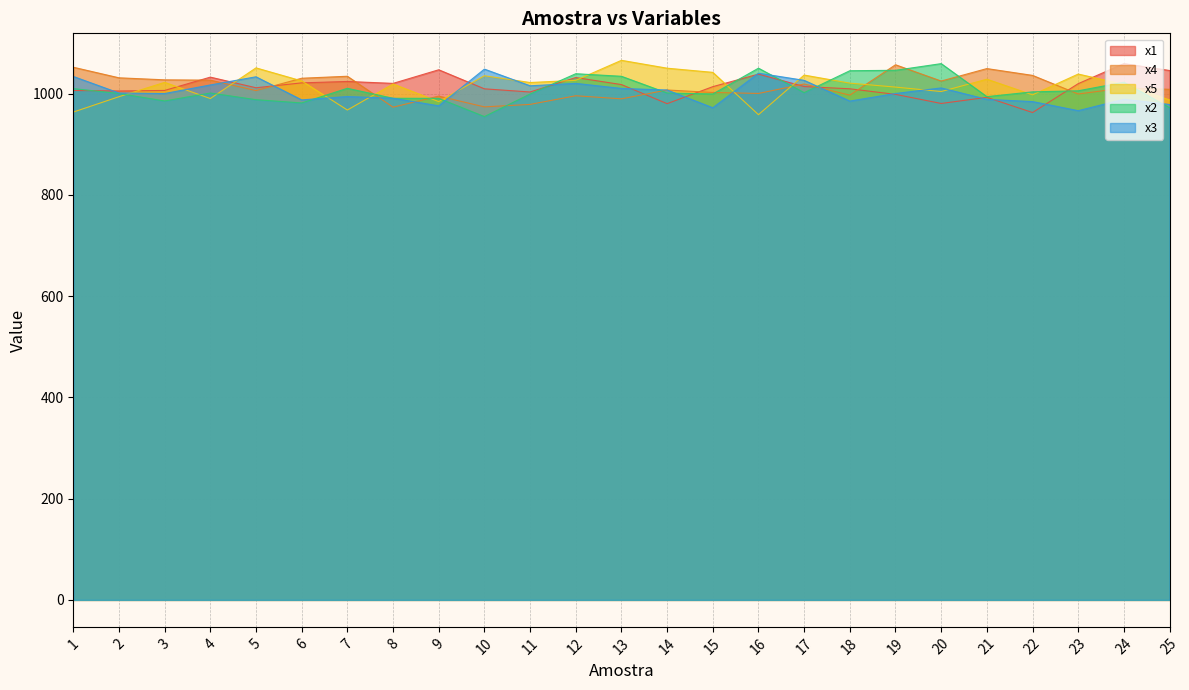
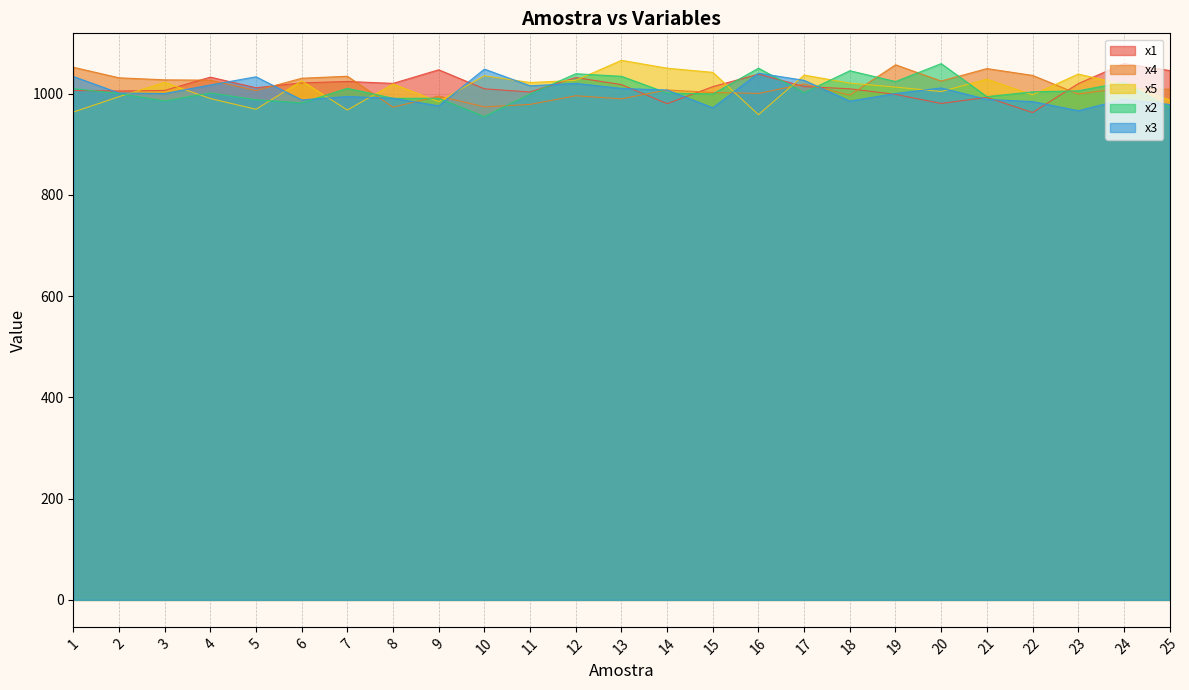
x5, 5: 1050 -> 970
x2, 19: 1050 -> 1020
